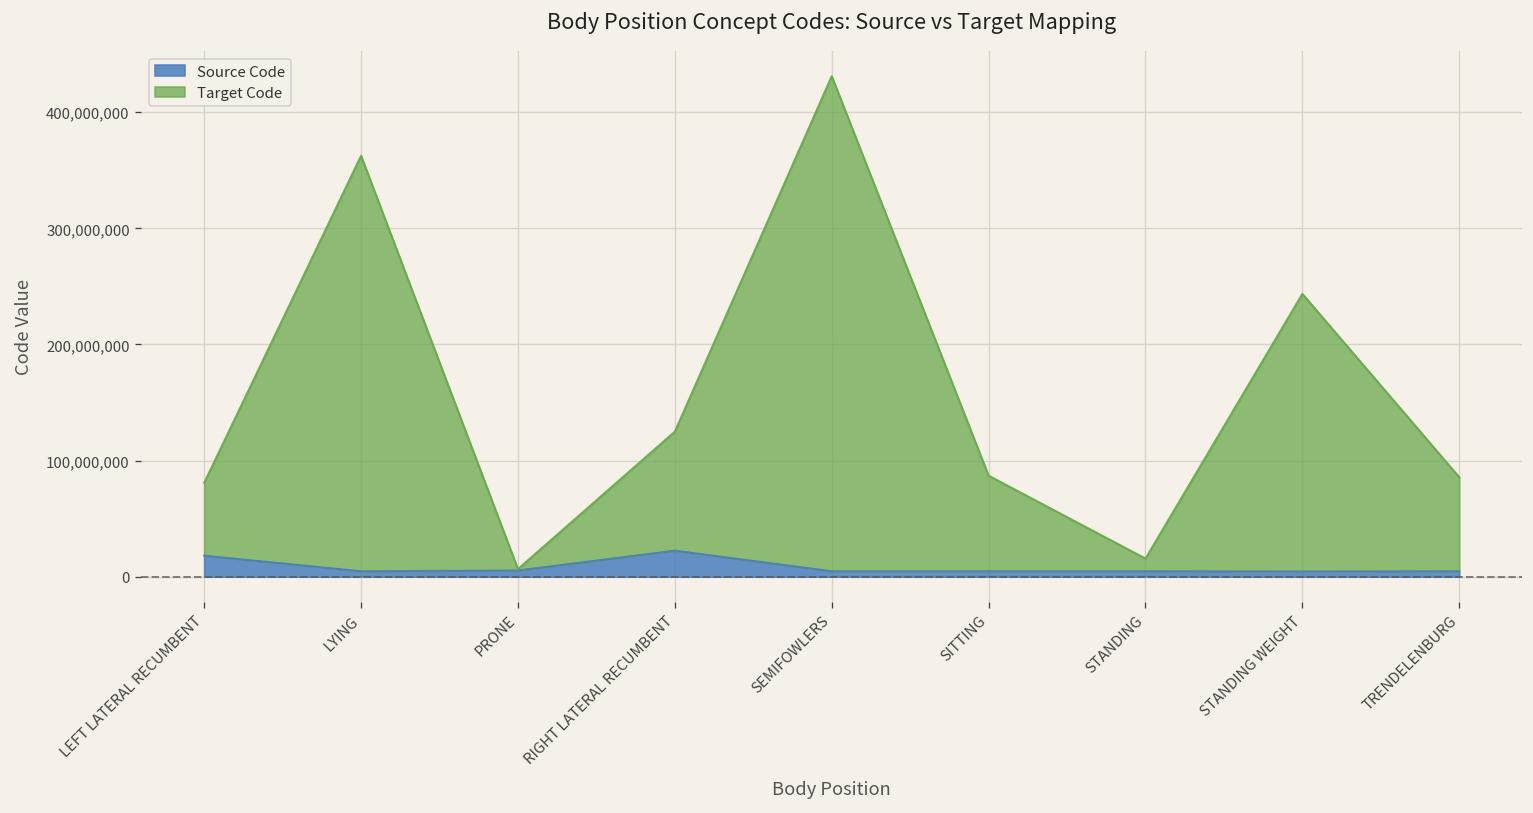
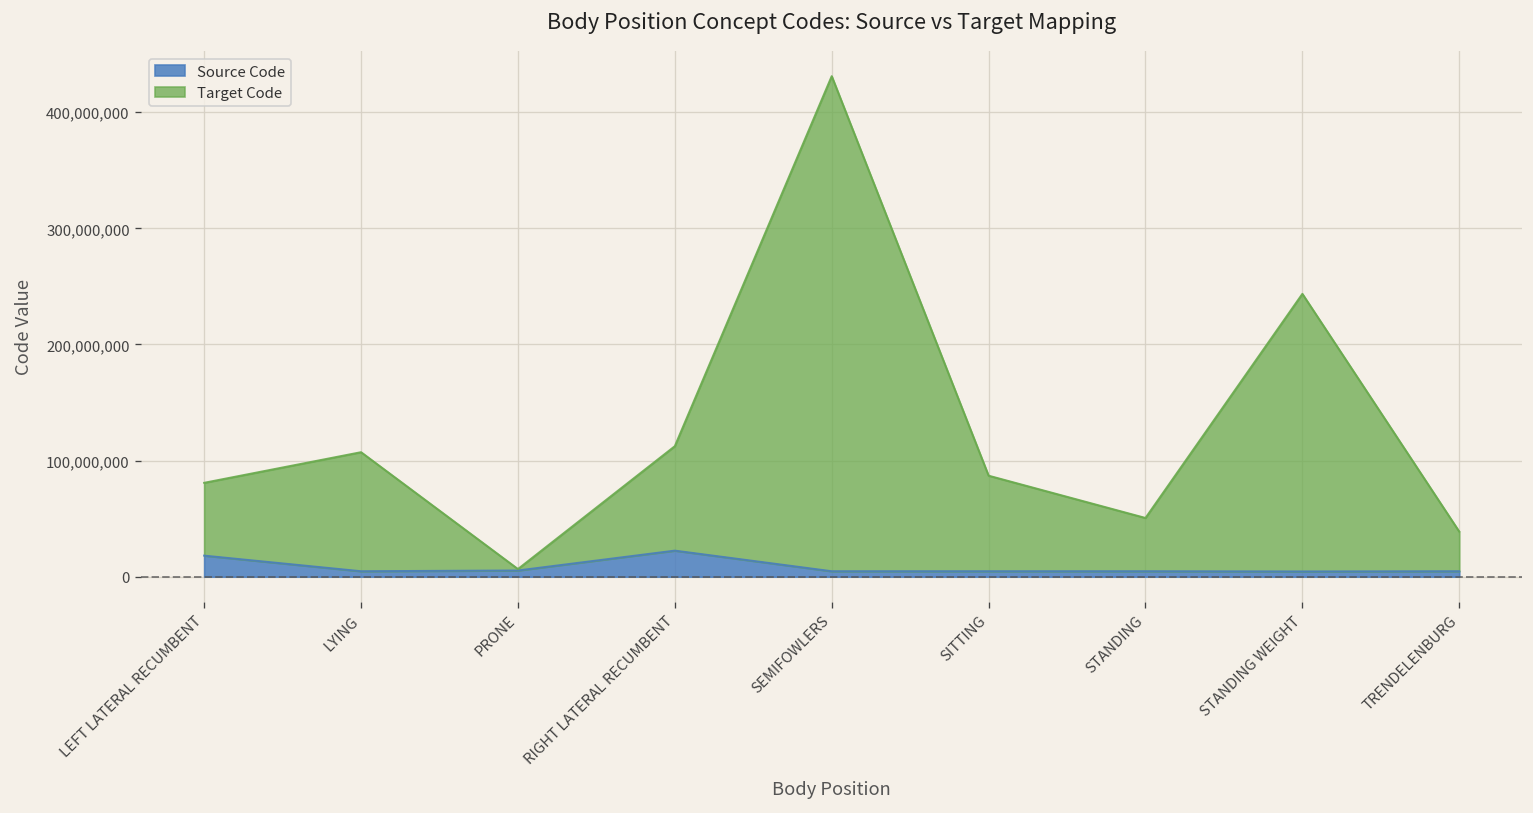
Target Code, LYING: 360,000,000 -> 100,000,000
Target Code, RIGHT LATERAL RECUMBENT: 100,000,000 -> 90,000,000
Target Code, STANDING: 10,000,000 -> 50,000,000
Target Code, TRENDELENBURG: 80,000,000 -> 30,000,000
